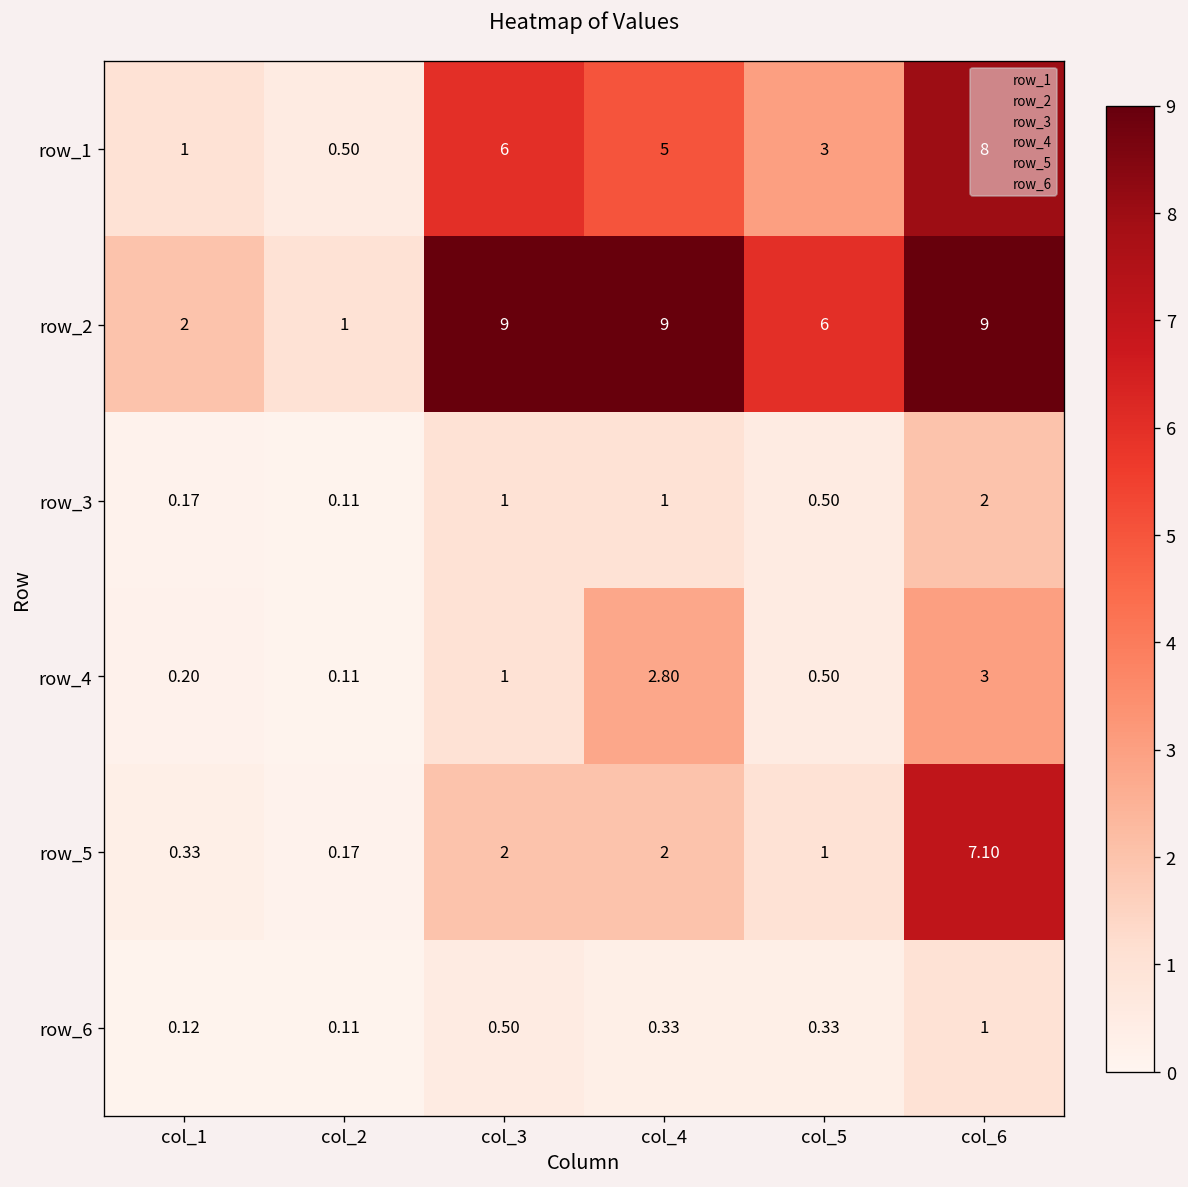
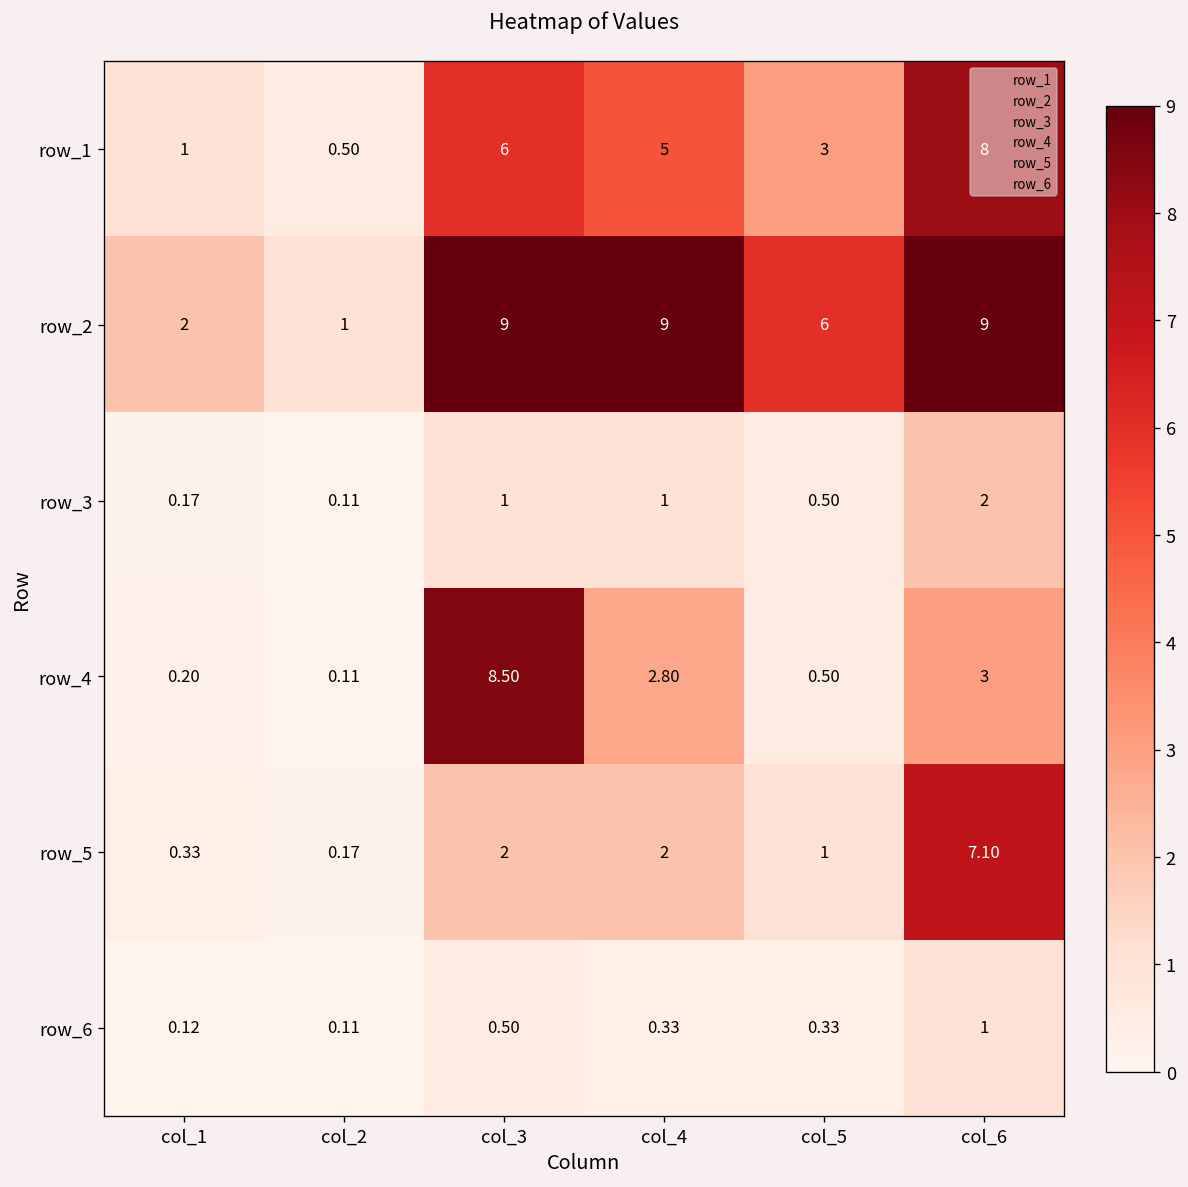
row_4, col_3: 1 -> 8.50
